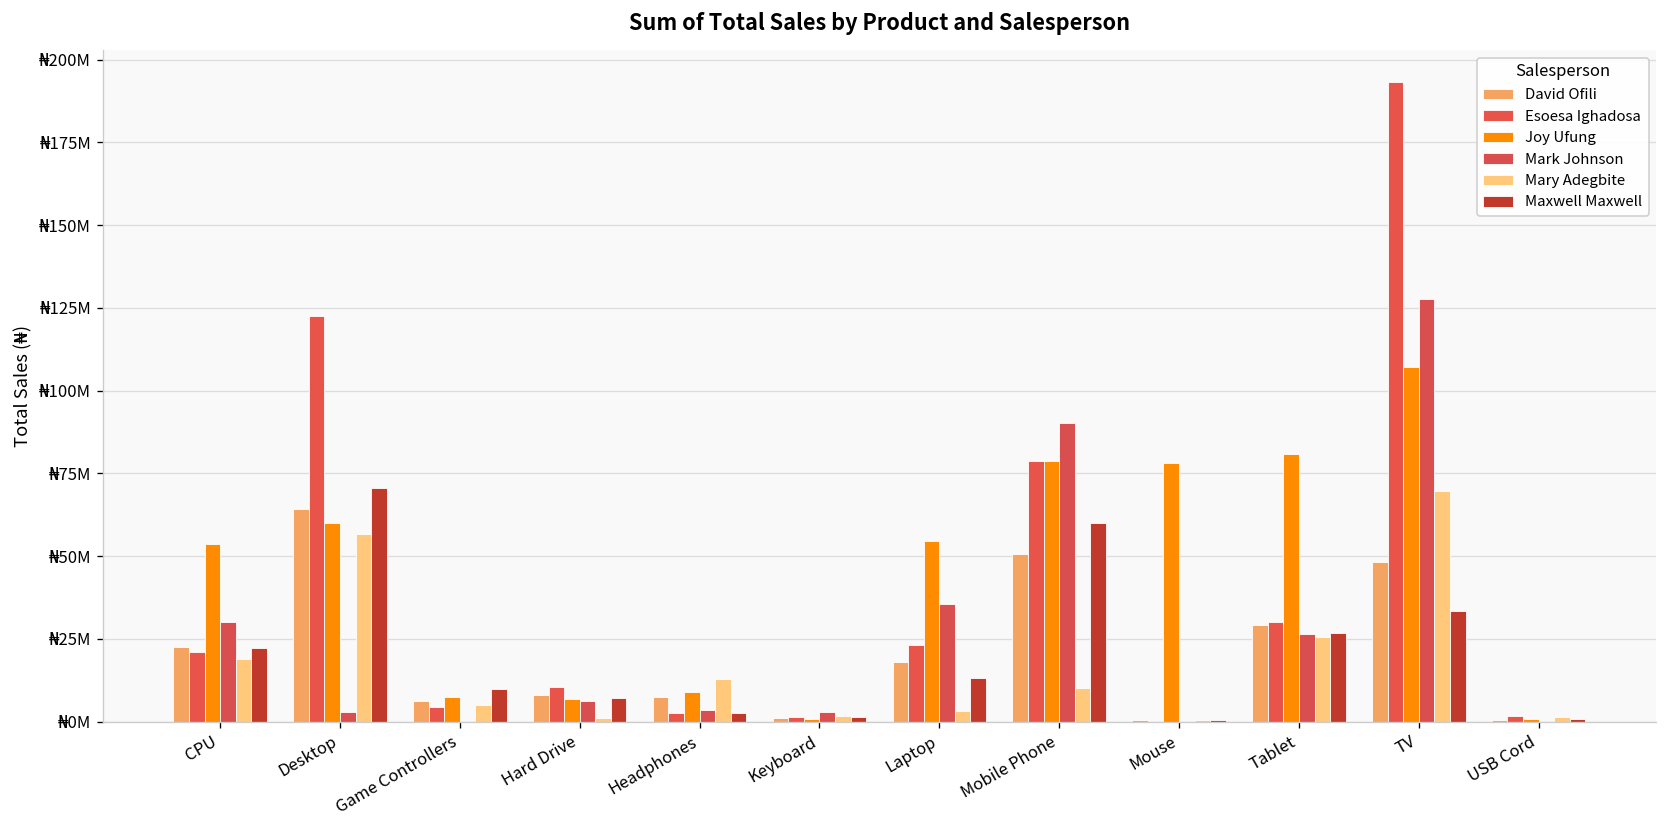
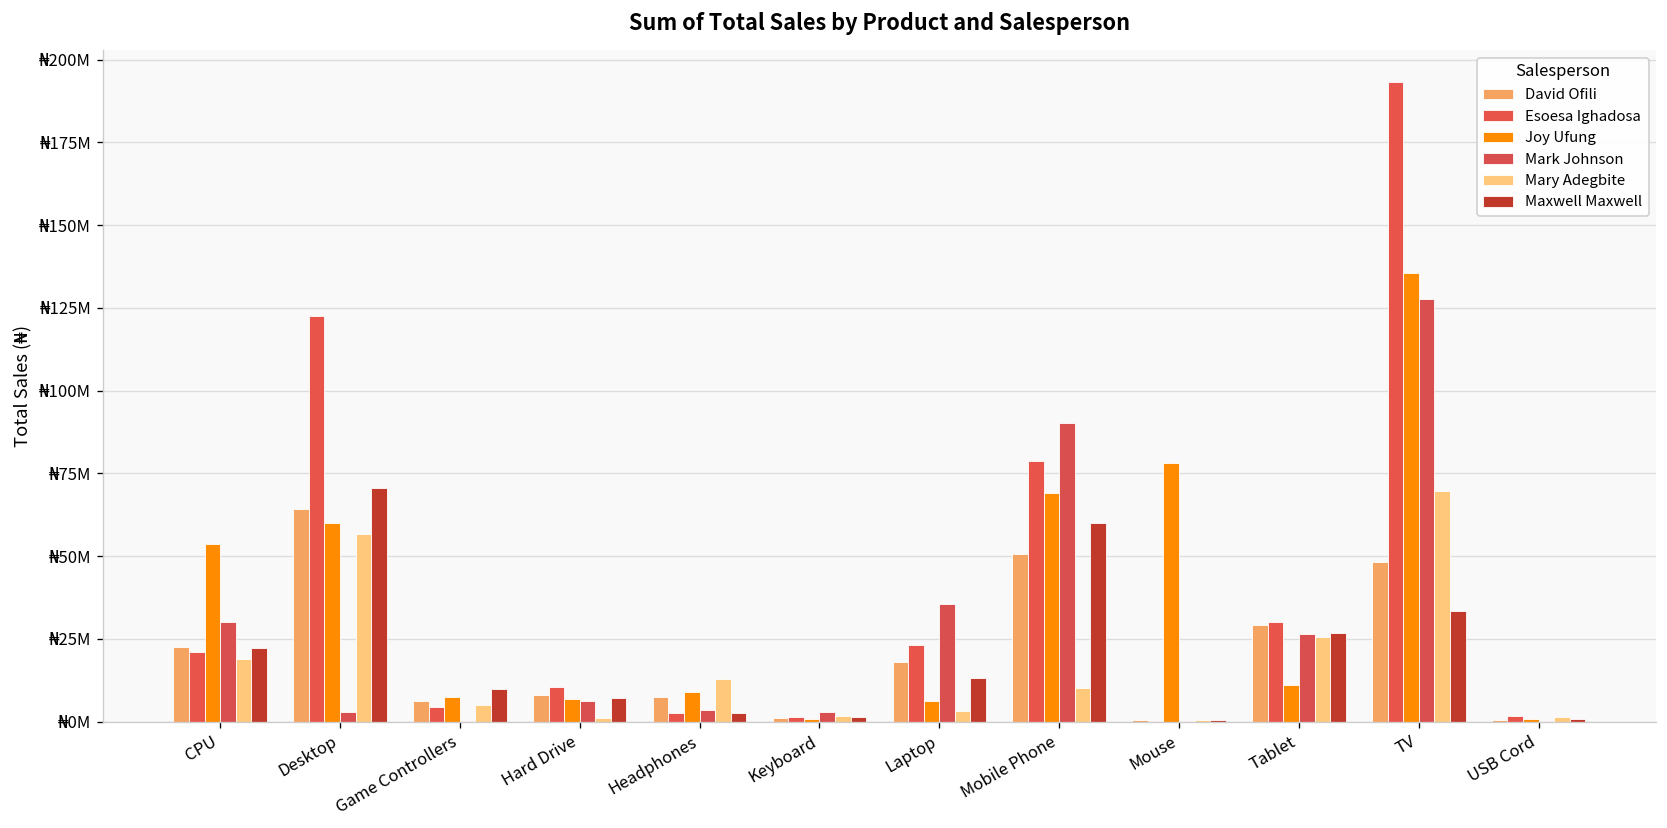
Joy Ufung, Laptop: ₦55000000 -> ₦6000000
Joy Ufung, Mobile Phone: ₦79000000 -> ₦69000000
Joy Ufung, Tablet: ₦81000000 -> ₦11000000
Joy Ufung, TV: ₦107000000 -> ₦136000000
